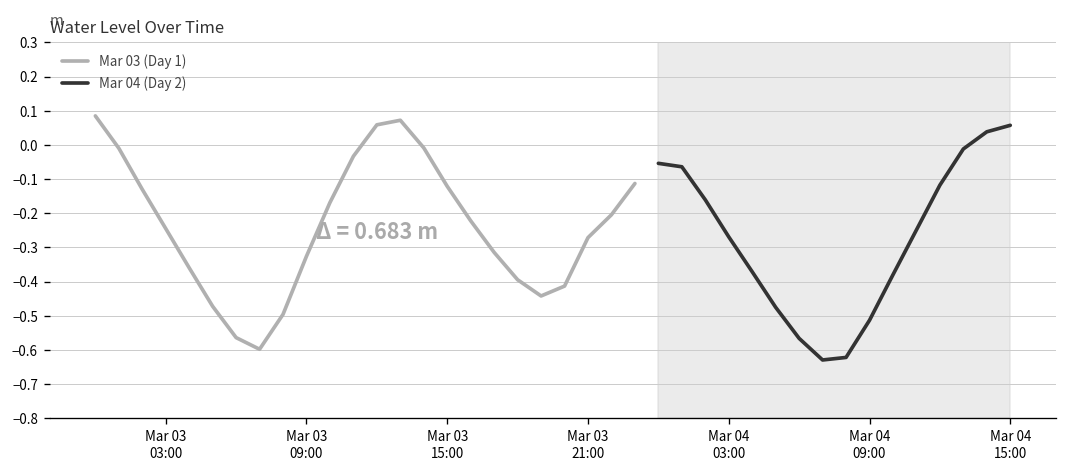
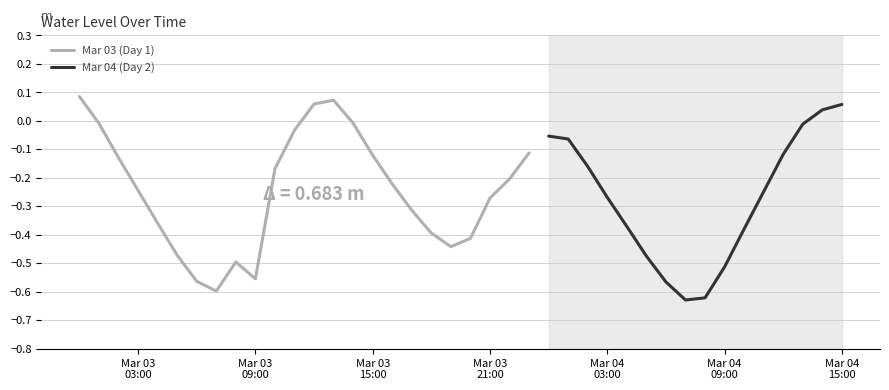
Mar 03 (Day 1), Mar 03 09:00: -0.33 -> -0.55
